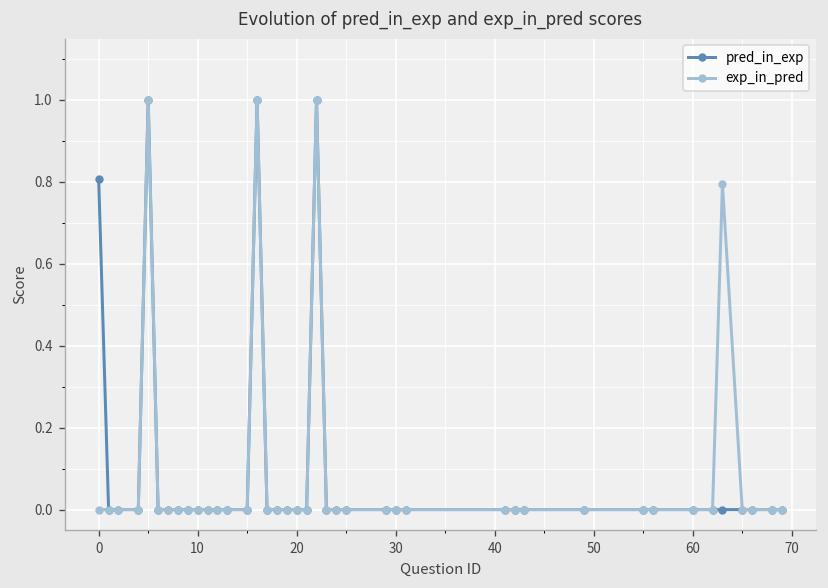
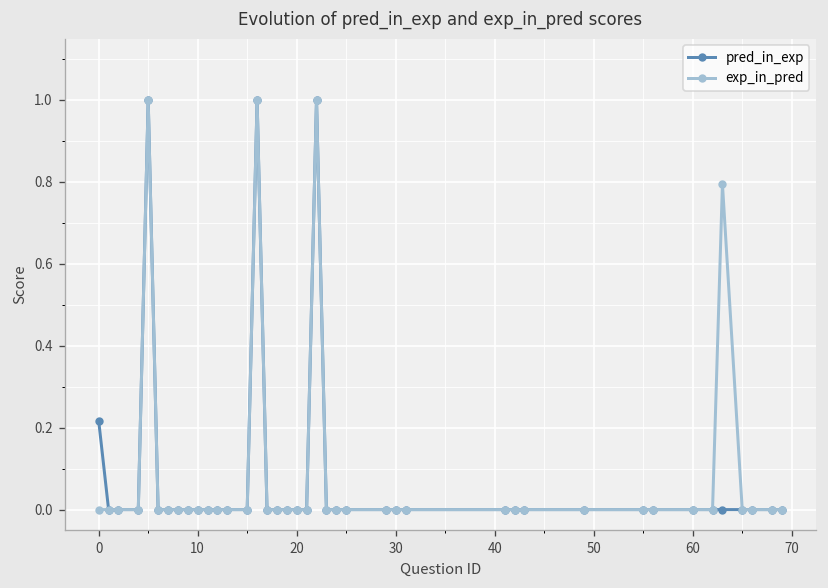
pred_in_exp, 0: 0.81 -> 0.22
